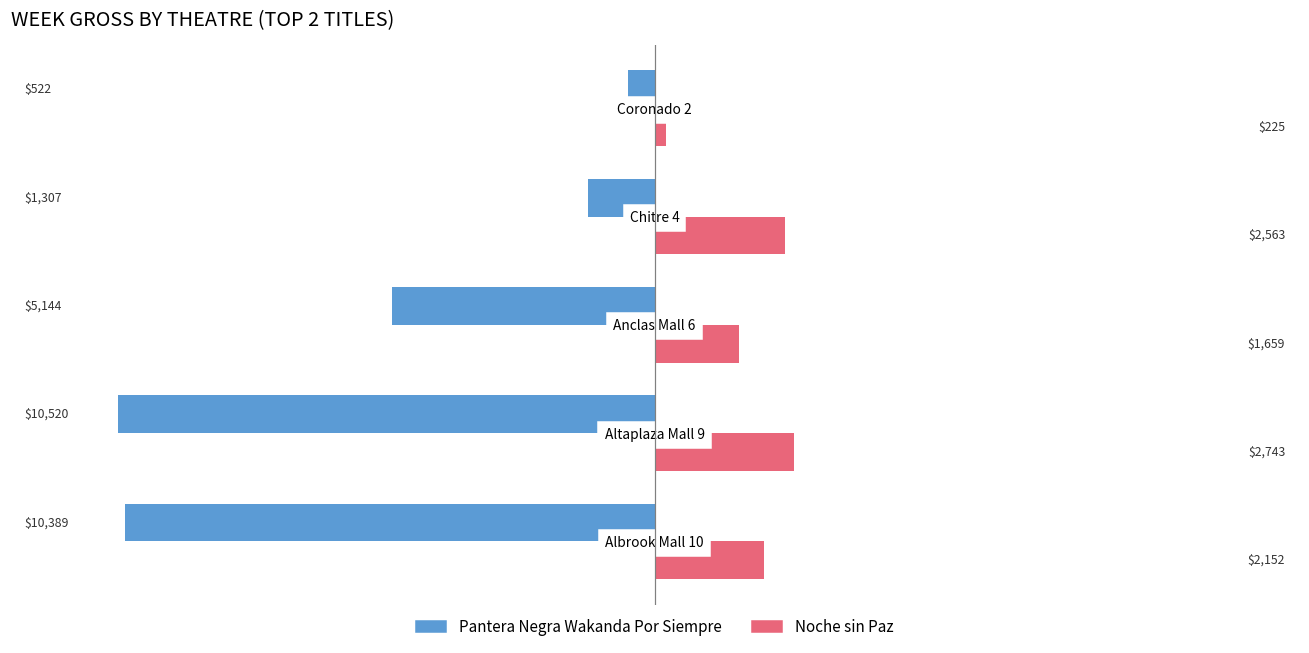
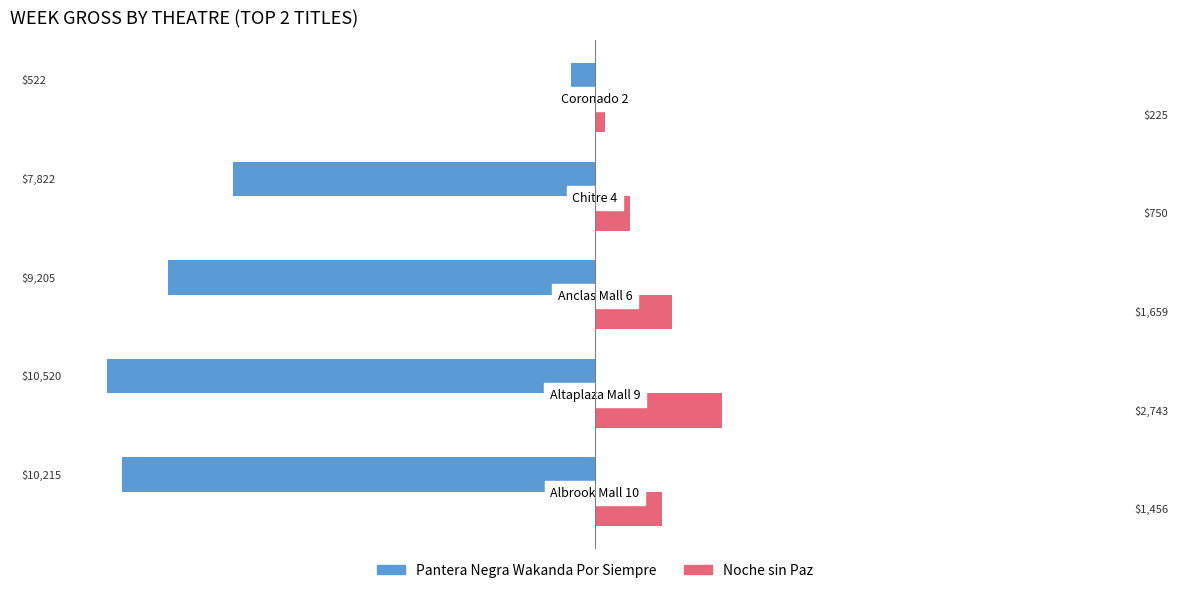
Pantera Negra Wakanda Por Siempre, Chitre 4: $1,307 -> $7,822
Noche sin Paz, Chitre 4: $2,563 -> $750
Pantera Negra Wakanda Por Siempre, Anclas Mall 6: $5,144 -> $9,205
Pantera Negra Wakanda Por Siempre, Albrook Mall 10: $10,389 -> $10,215
Noche sin Paz, Albrook Mall 10: $2,152 -> $1,456
